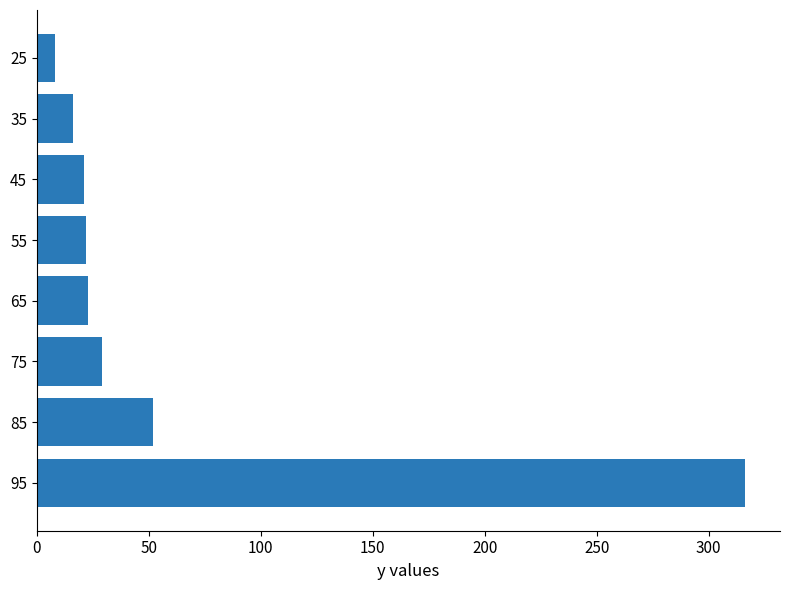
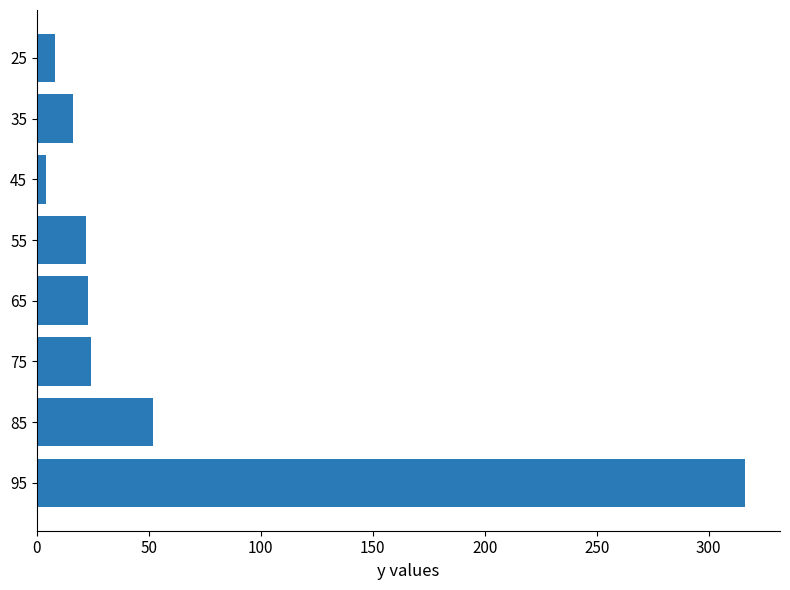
45: 21 -> 4
75: 29 -> 24
